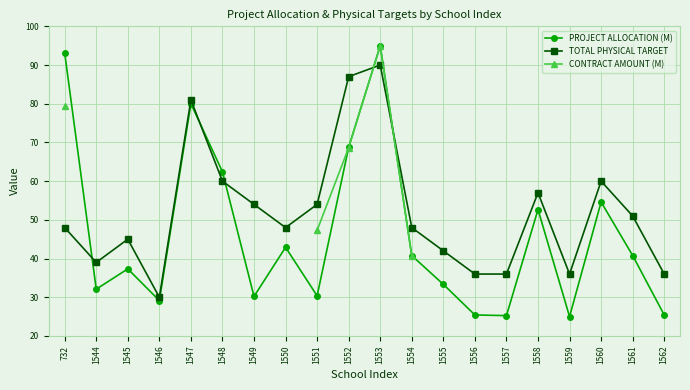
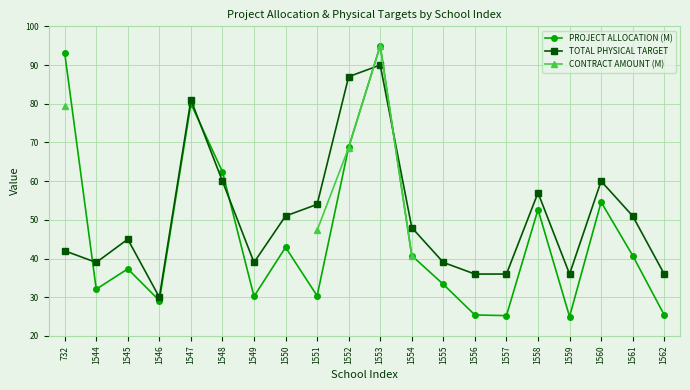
TOTAL PHYSICAL TARGET, 732: 48 -> 42
TOTAL PHYSICAL TARGET, 1549: 54 -> 39
TOTAL PHYSICAL TARGET, 1550: 48 -> 51
TOTAL PHYSICAL TARGET, 1555: 42 -> 39
